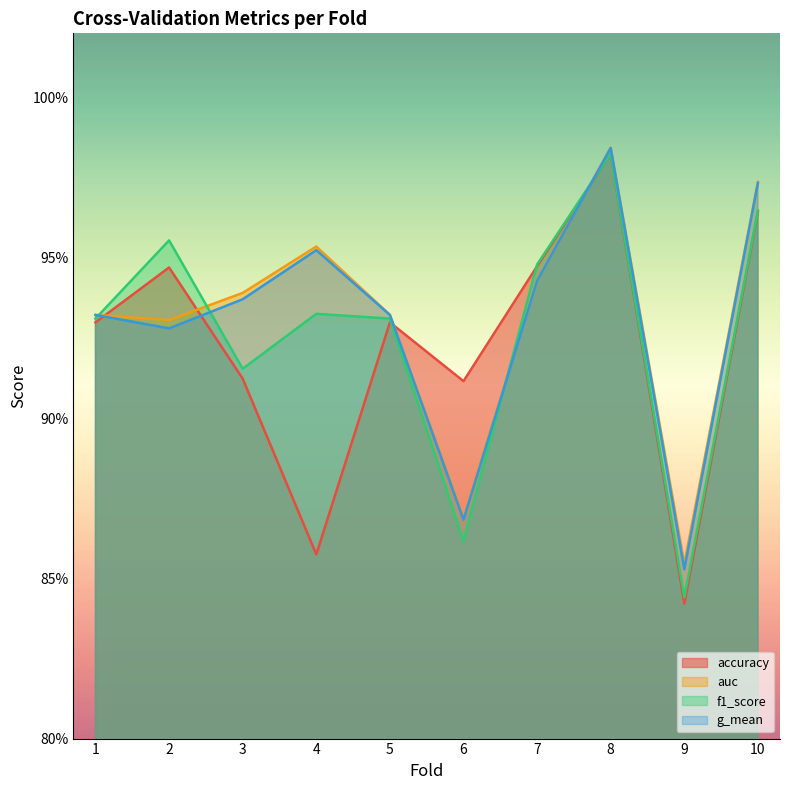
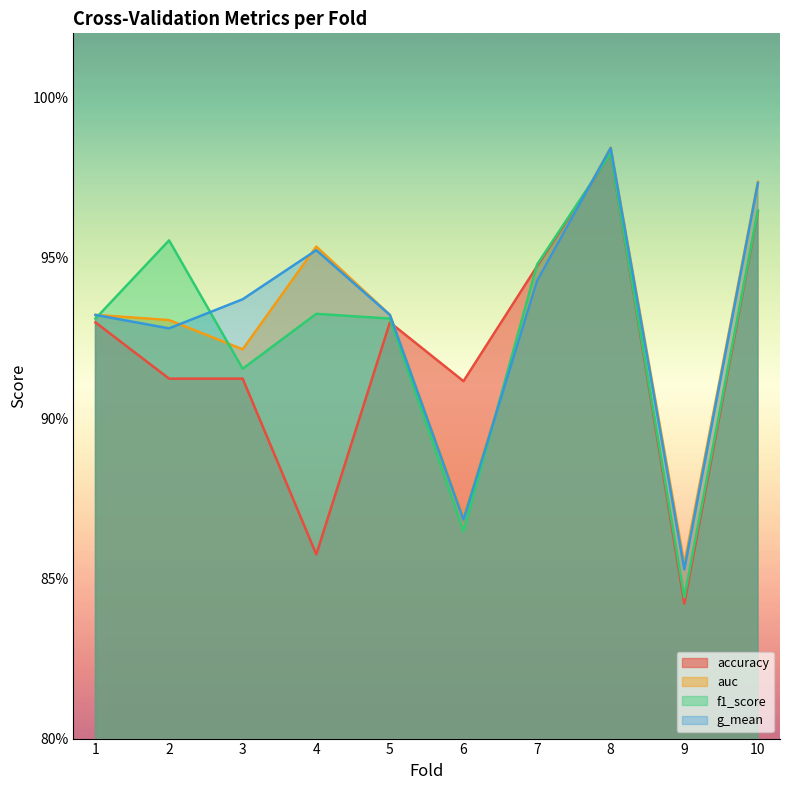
accuracy, 2: 94.7% -> 91.2%
auc, 3: 93.9% -> 92.1%
f1_score, 6: 86.2% -> 86.5%
